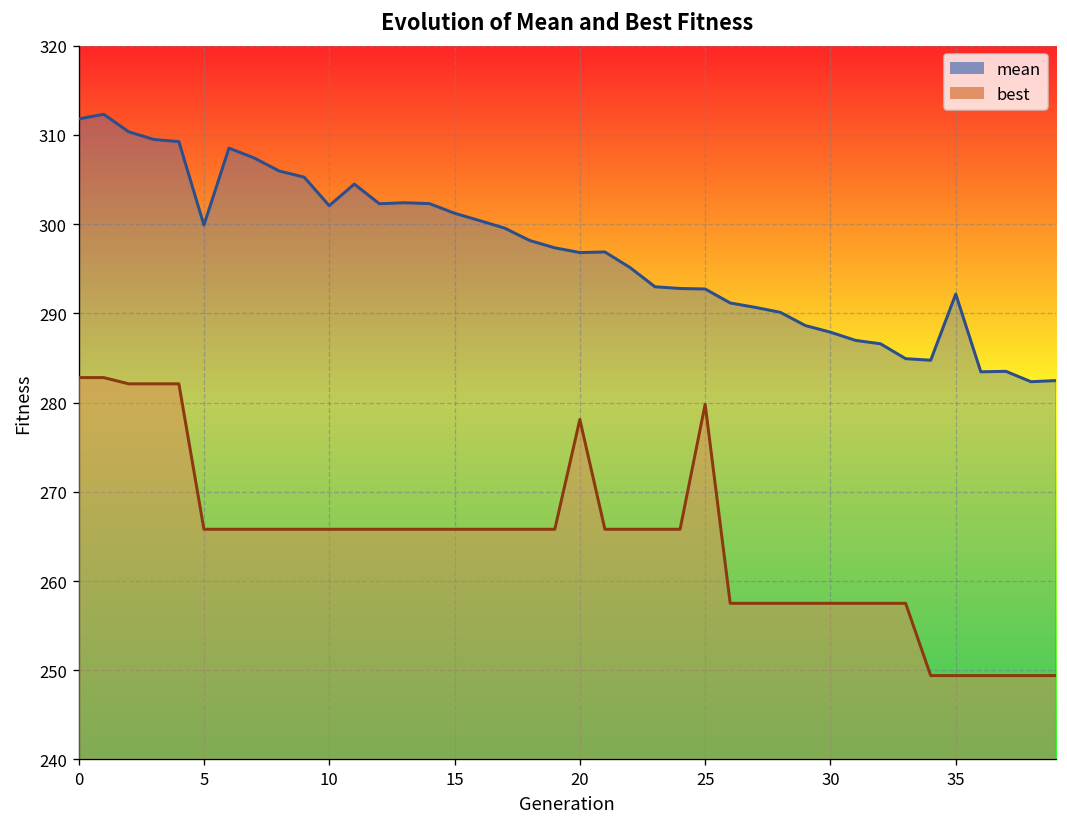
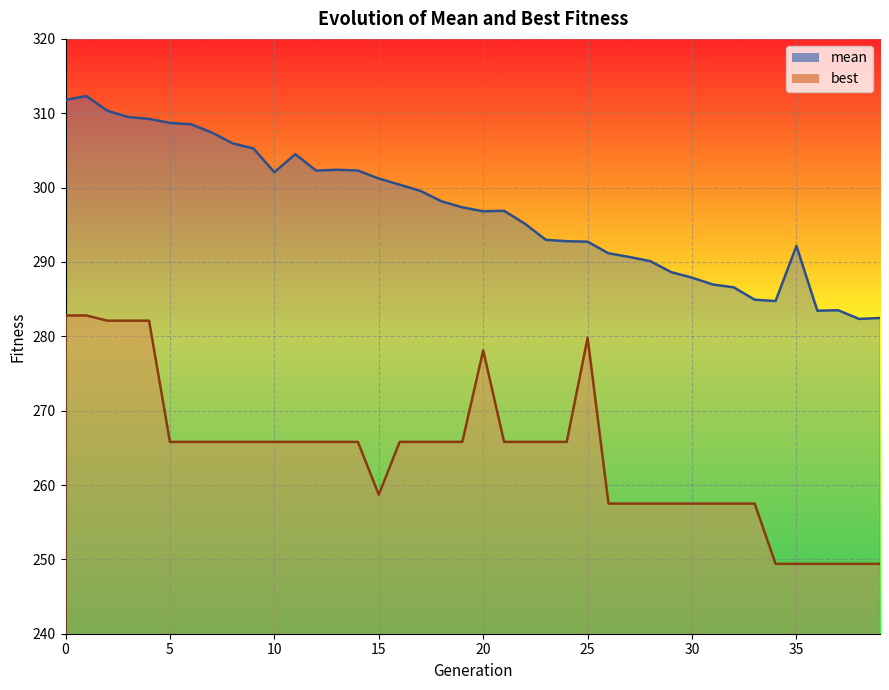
mean, 5: 300 -> 309
best, 15: 266 -> 259
